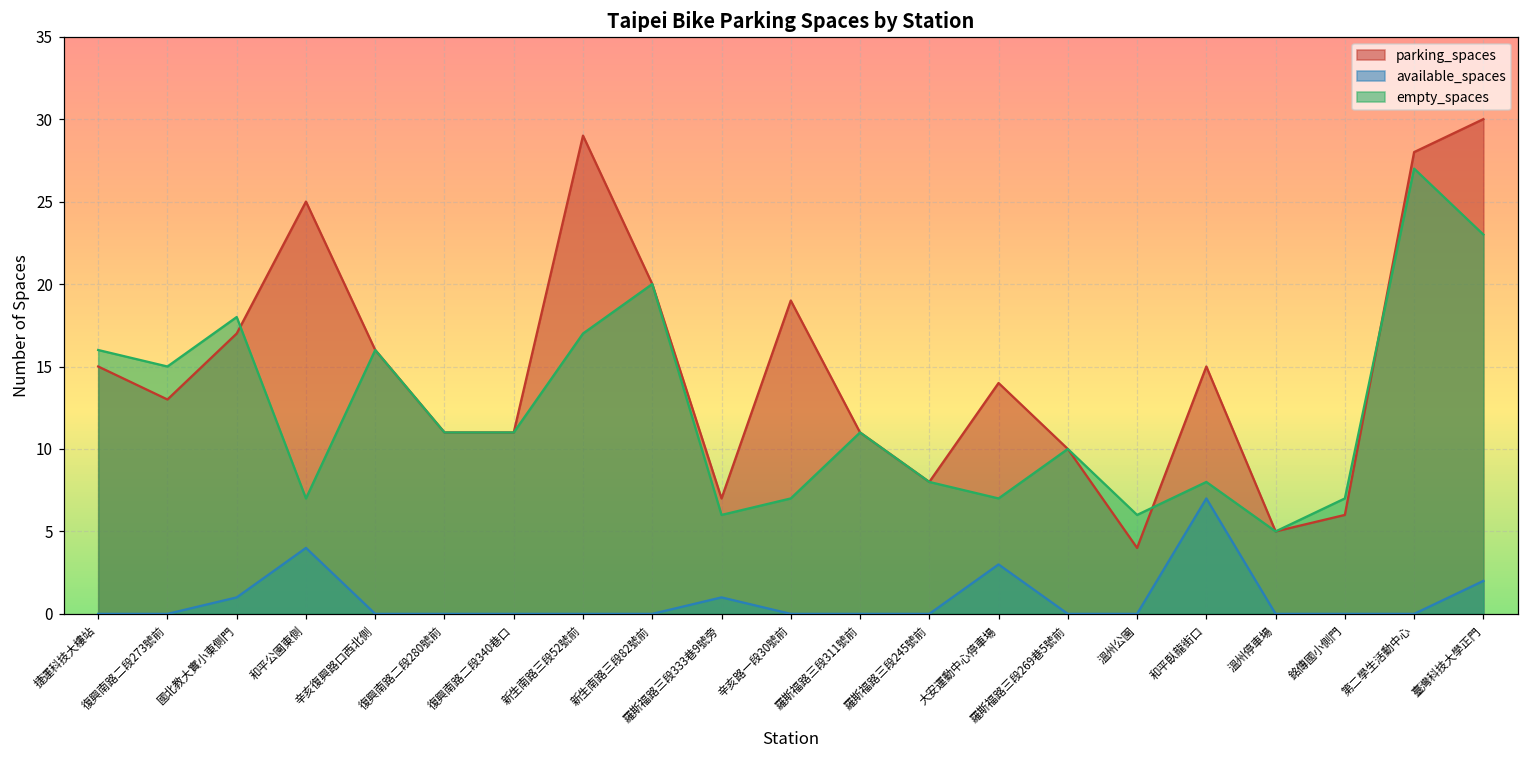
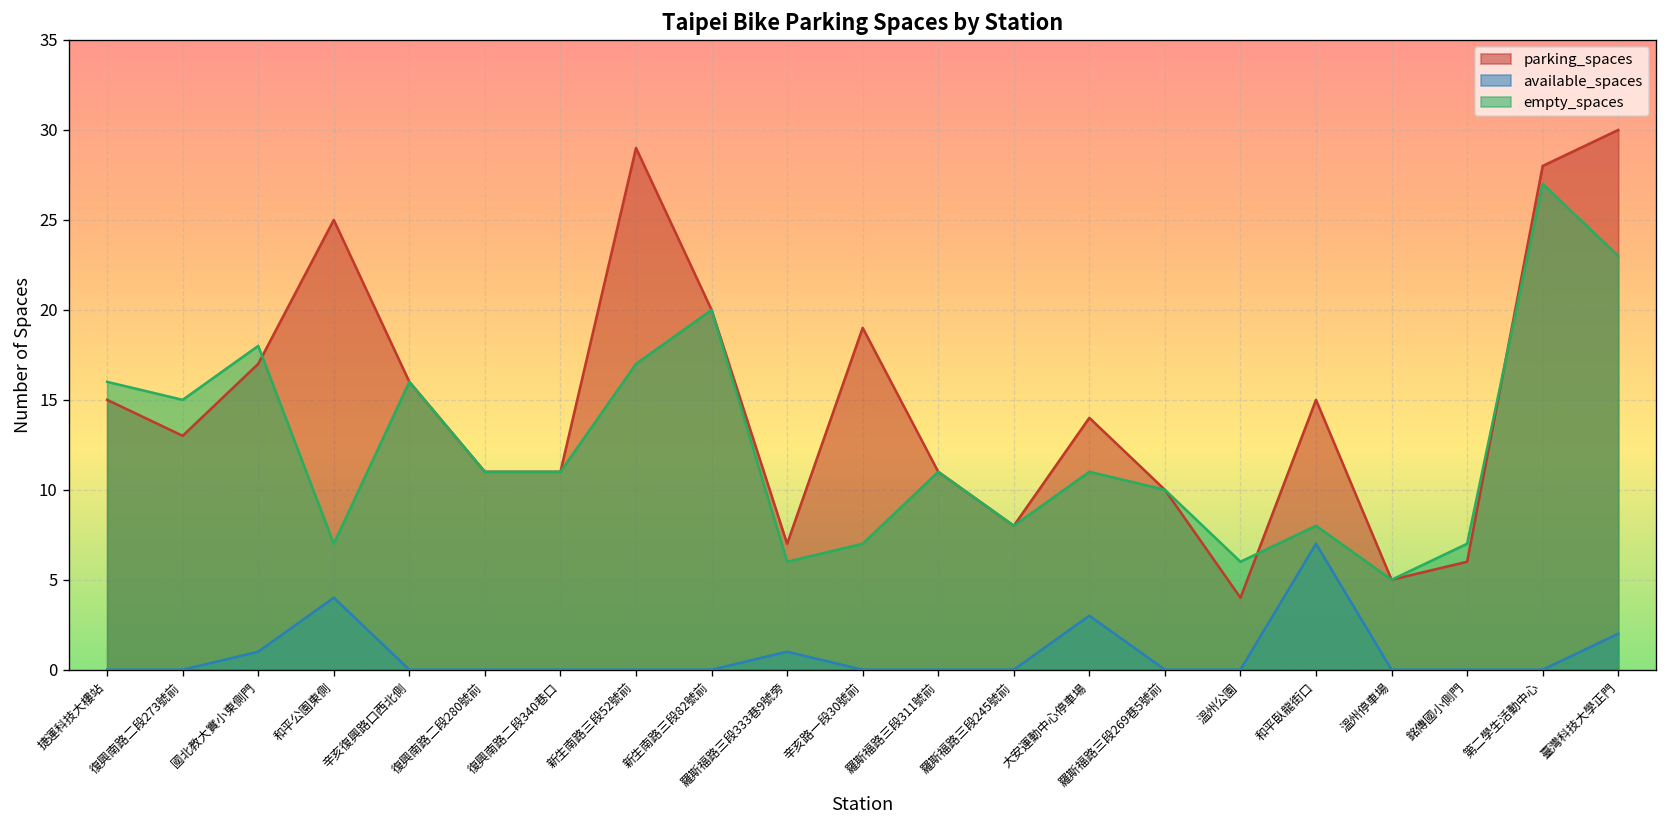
empty_spaces, 大安運動中心停車場: 7 -> 11
